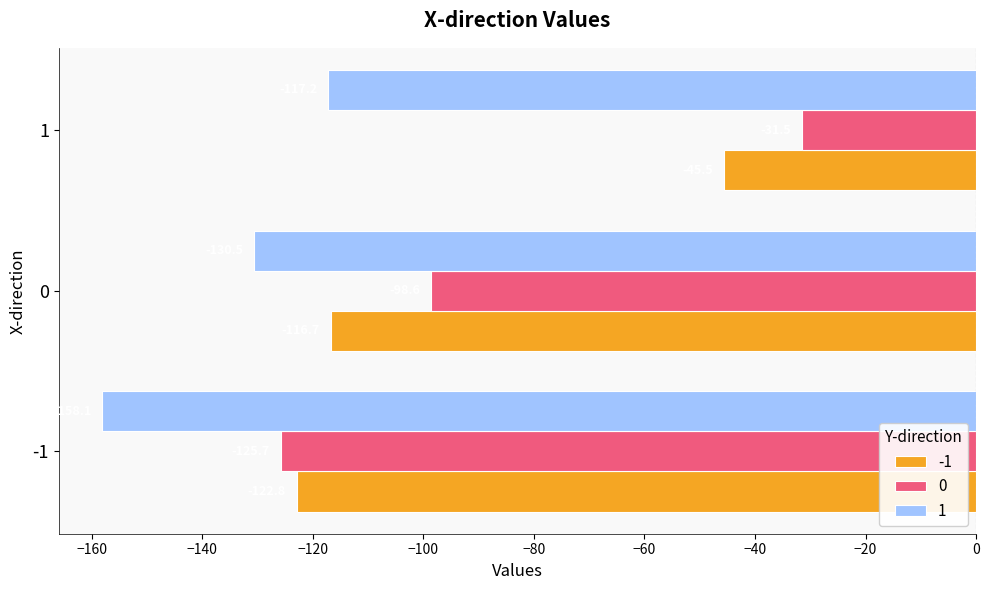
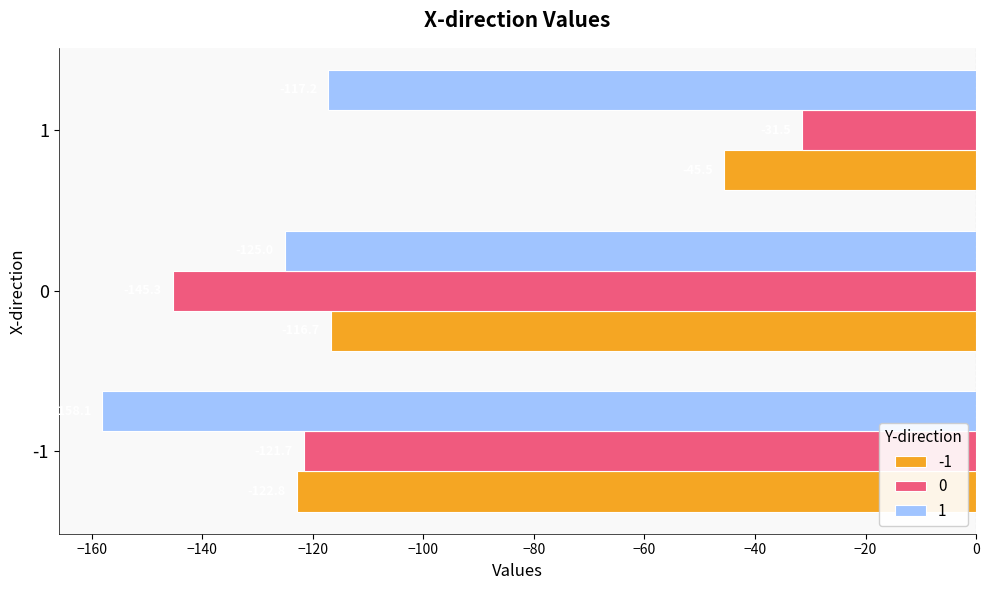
1, 0: -131 -> -125
0, 0: -99 -> -145
0, -1: -126 -> -122
